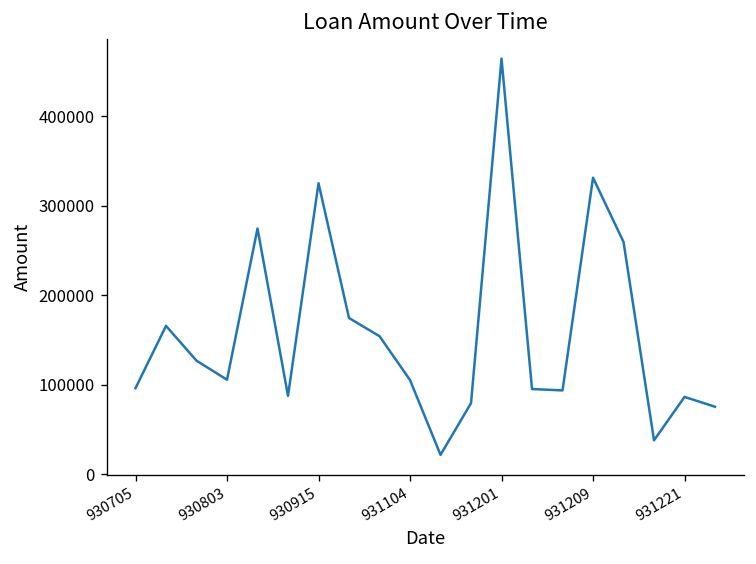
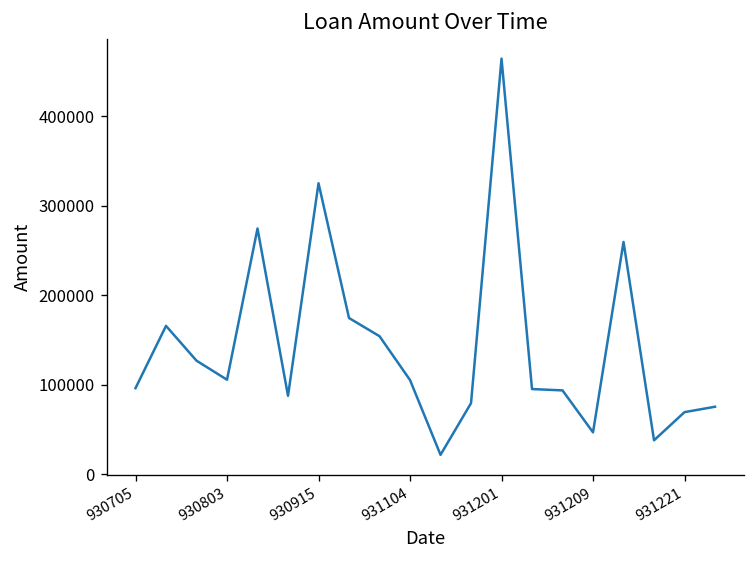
931209: 330000 -> 50000
931221: 90000 -> 70000
